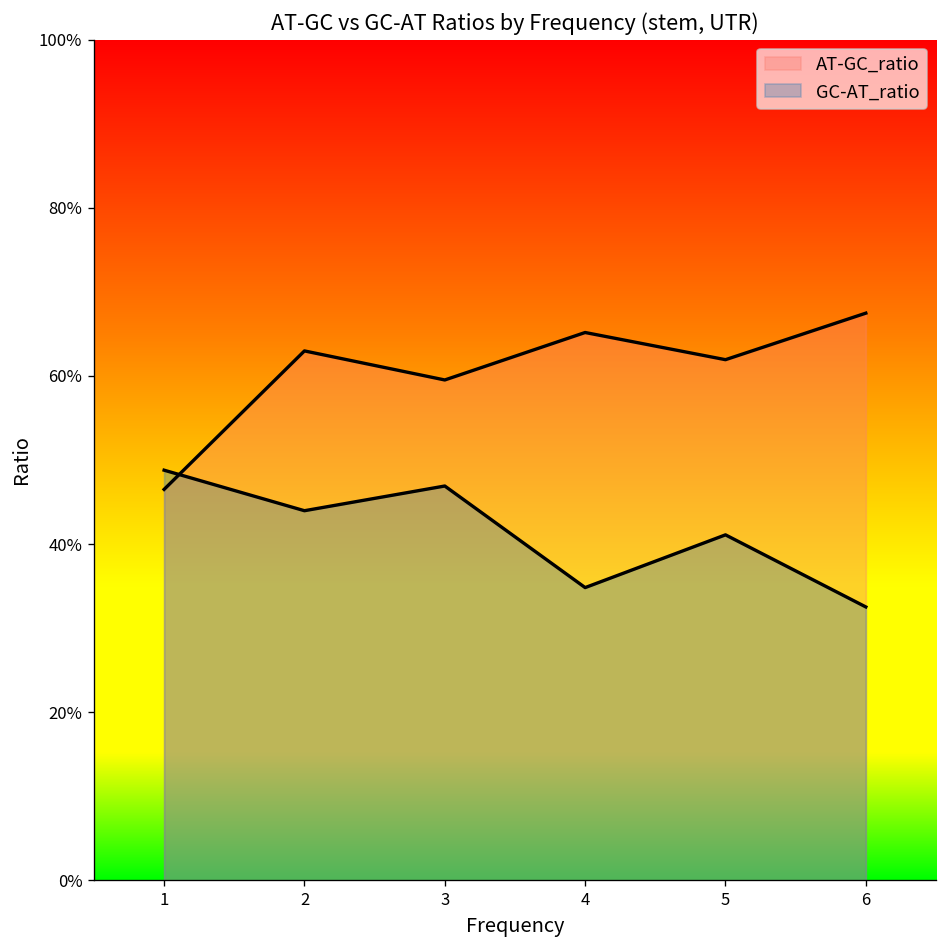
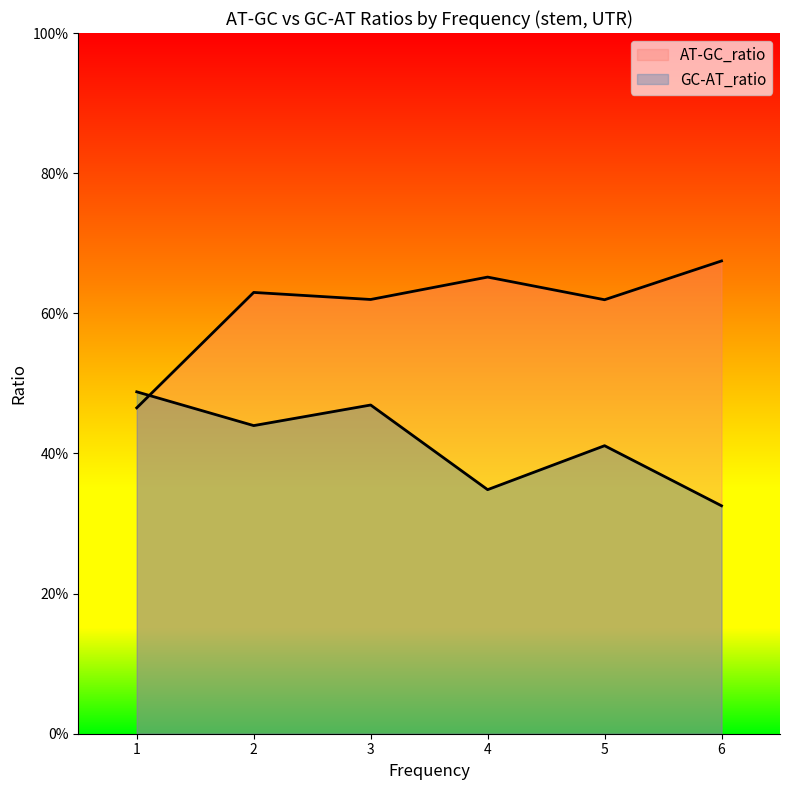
AT-GC_ratio, 3: 60% -> 62%
